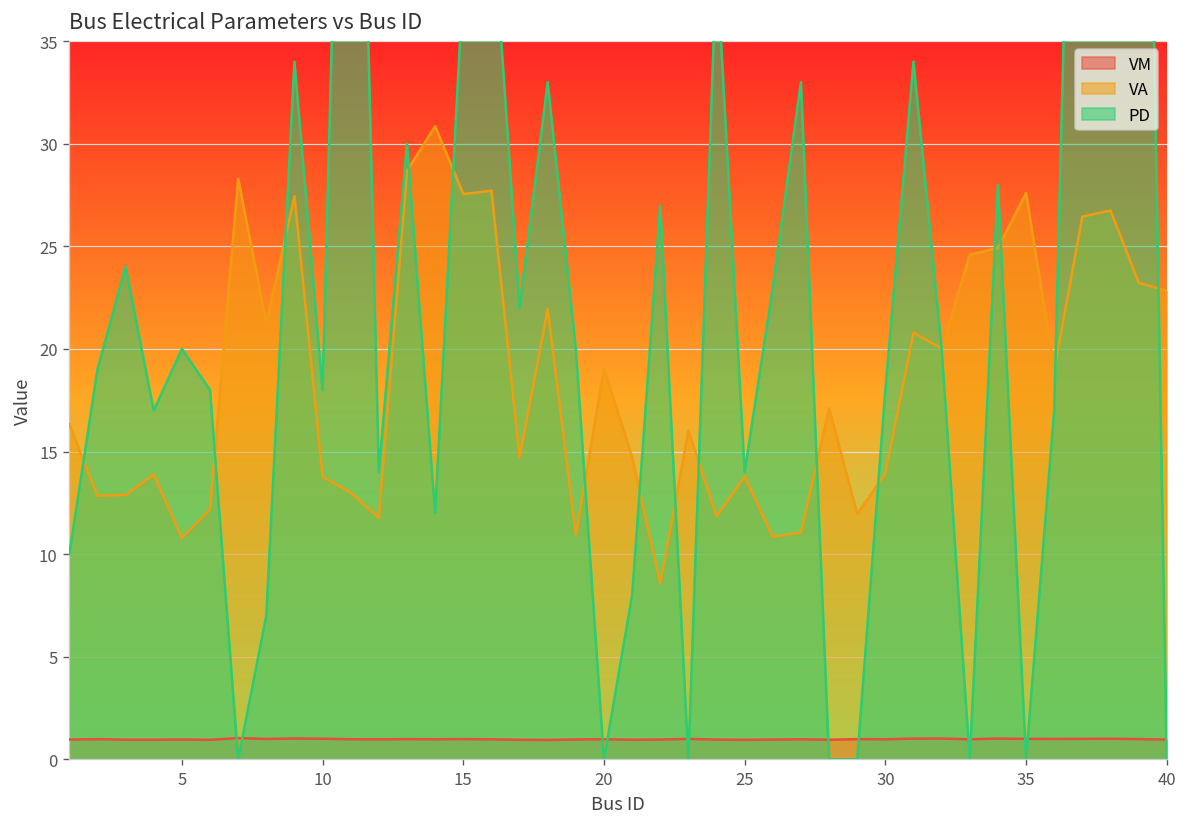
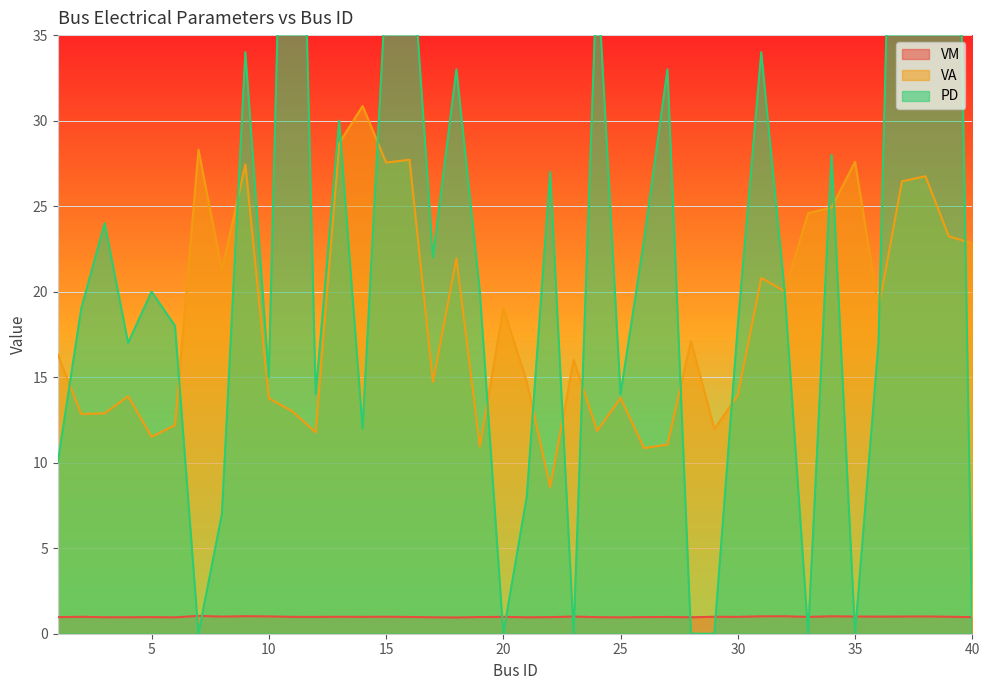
VA, 5: 10.8 -> 11.5
PD, 10: 18 -> 15
